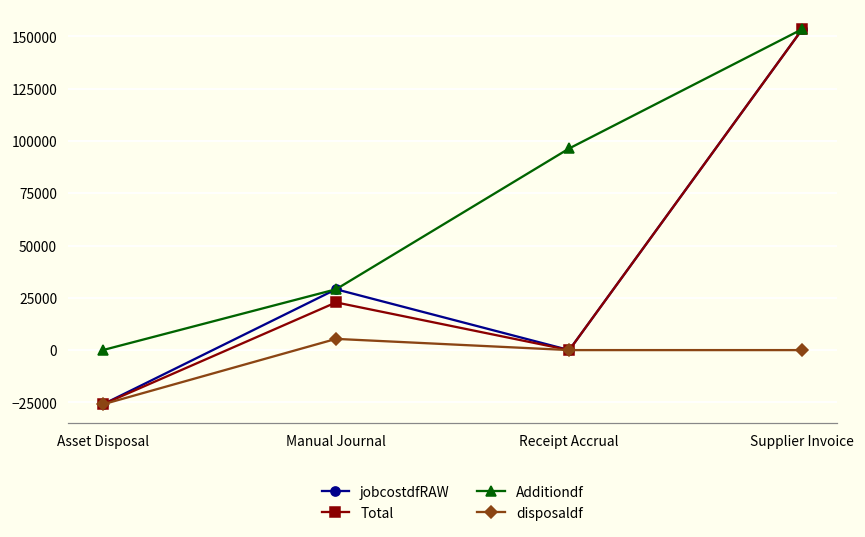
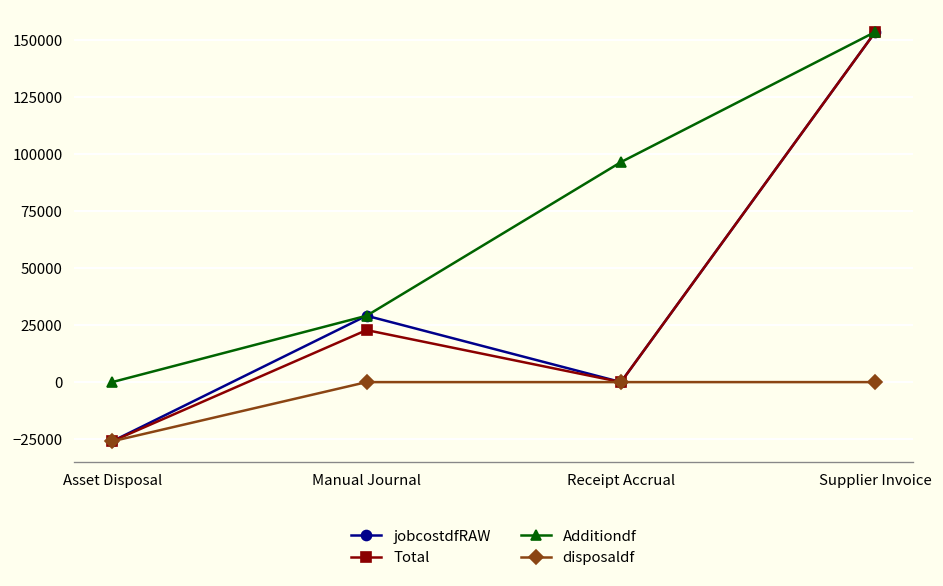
disposaldf, Manual Journal: 5000 -> 0
